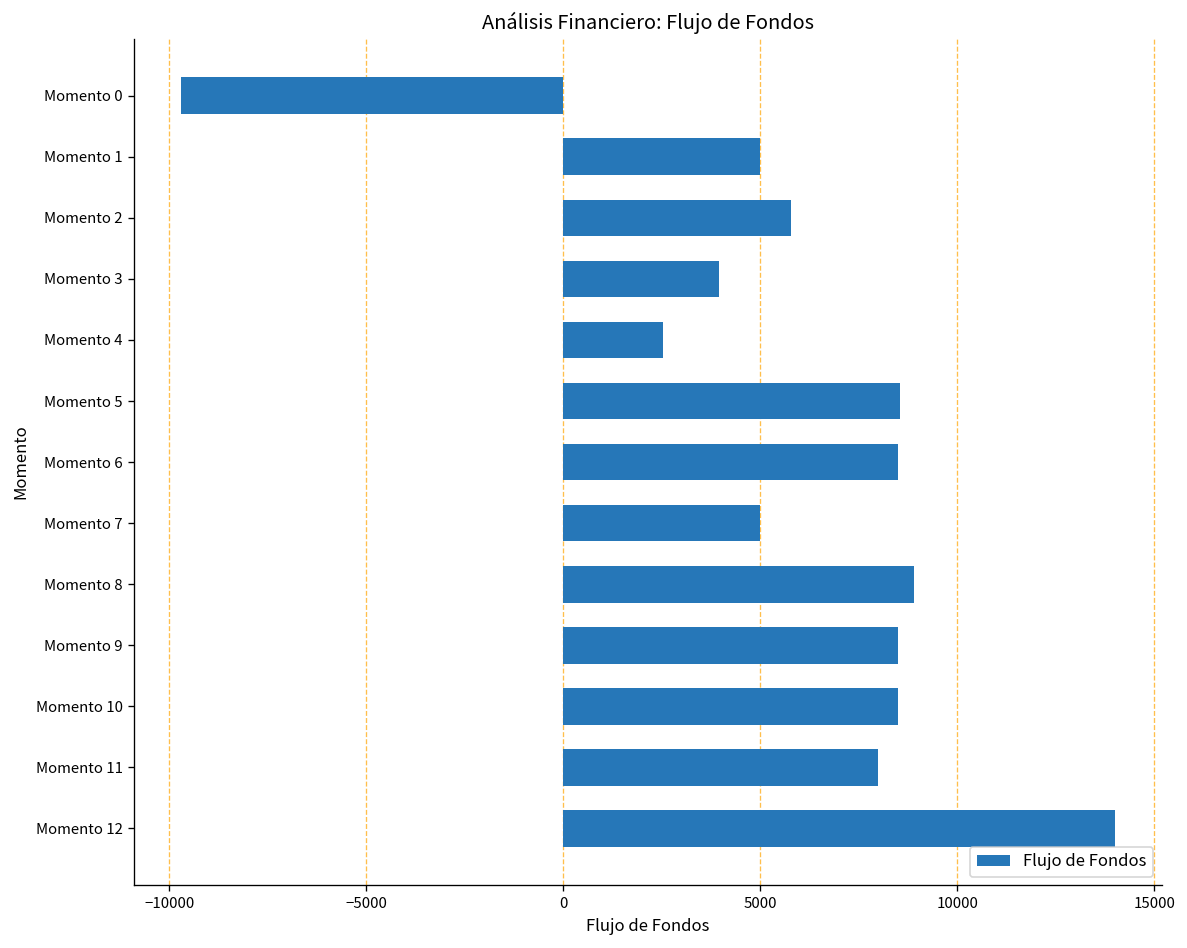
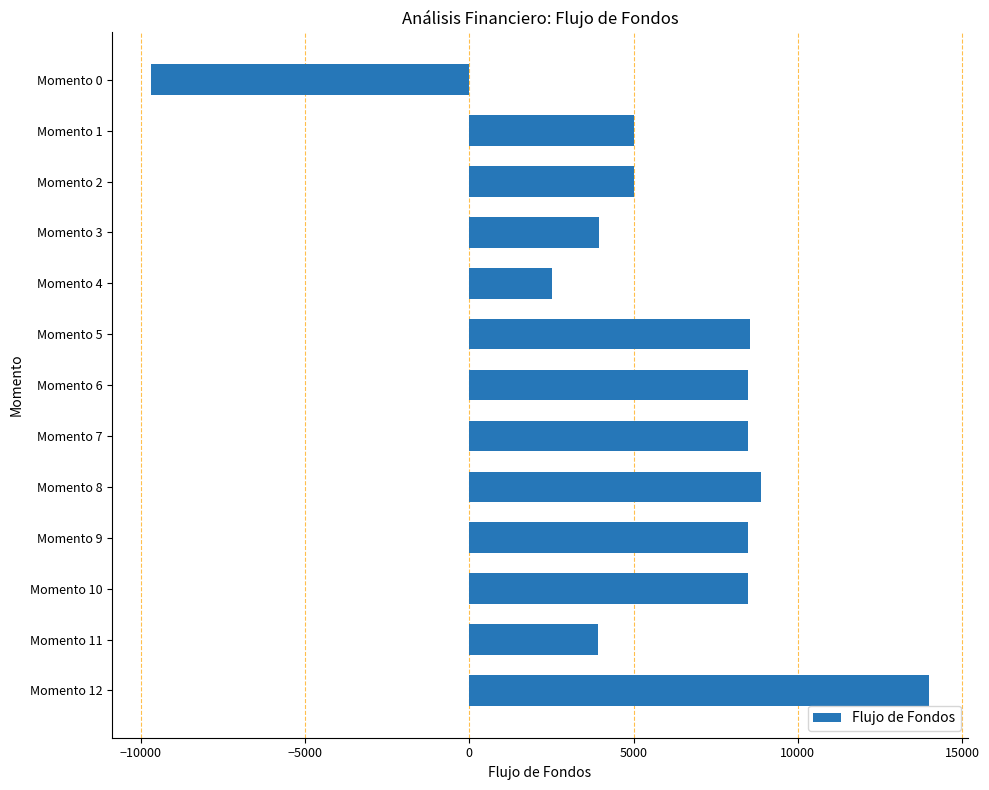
Momento 2: 5800 -> 5000
Momento 7: 5000 -> 8500
Momento 11: 8000 -> 3900
